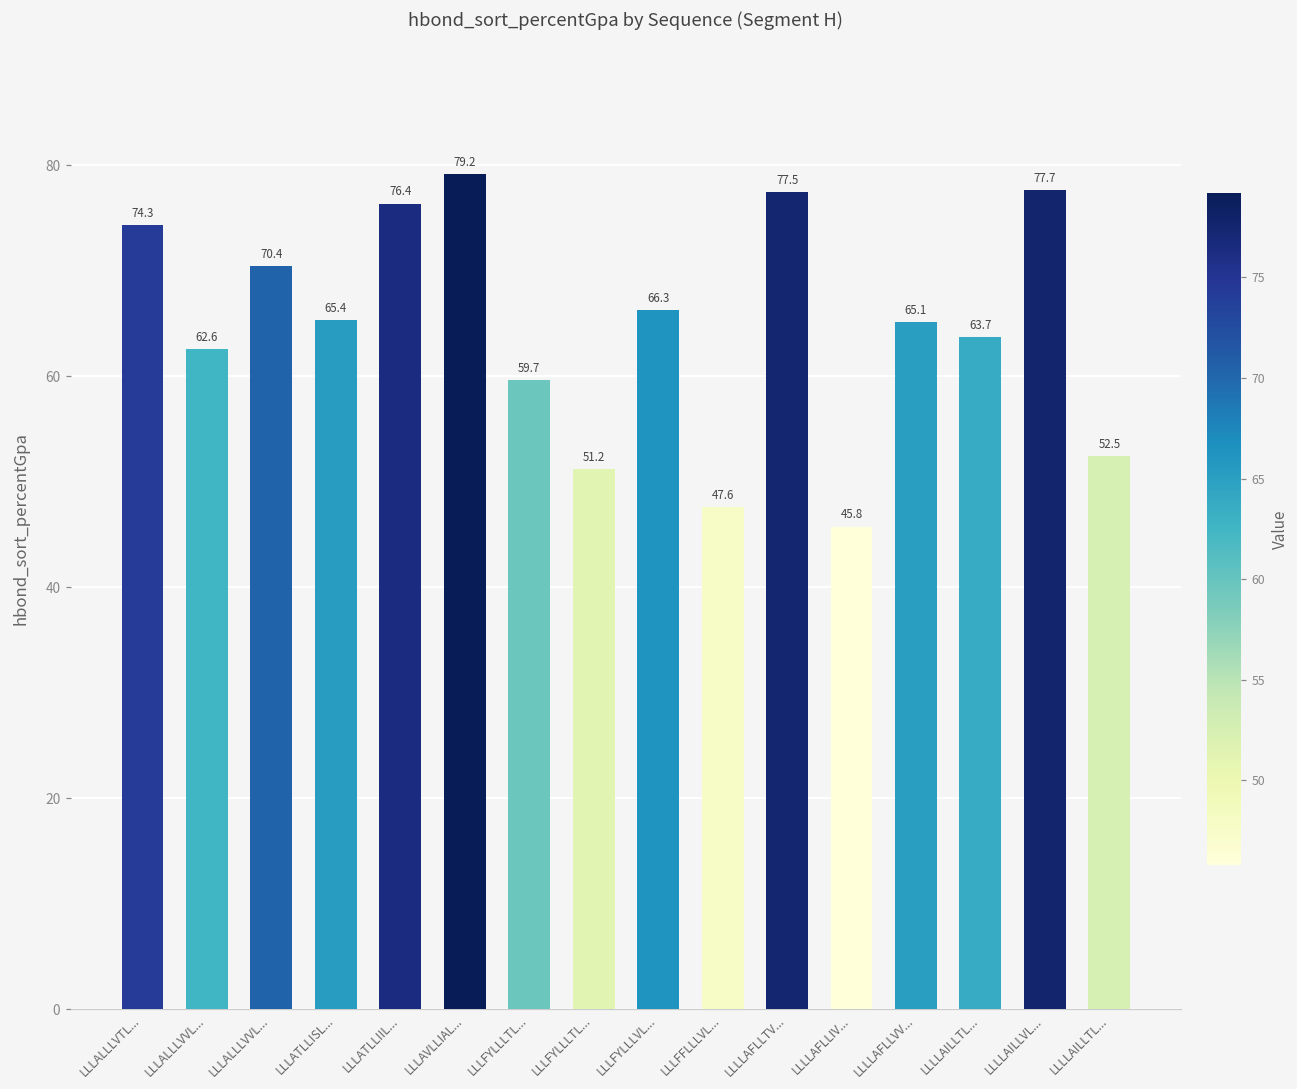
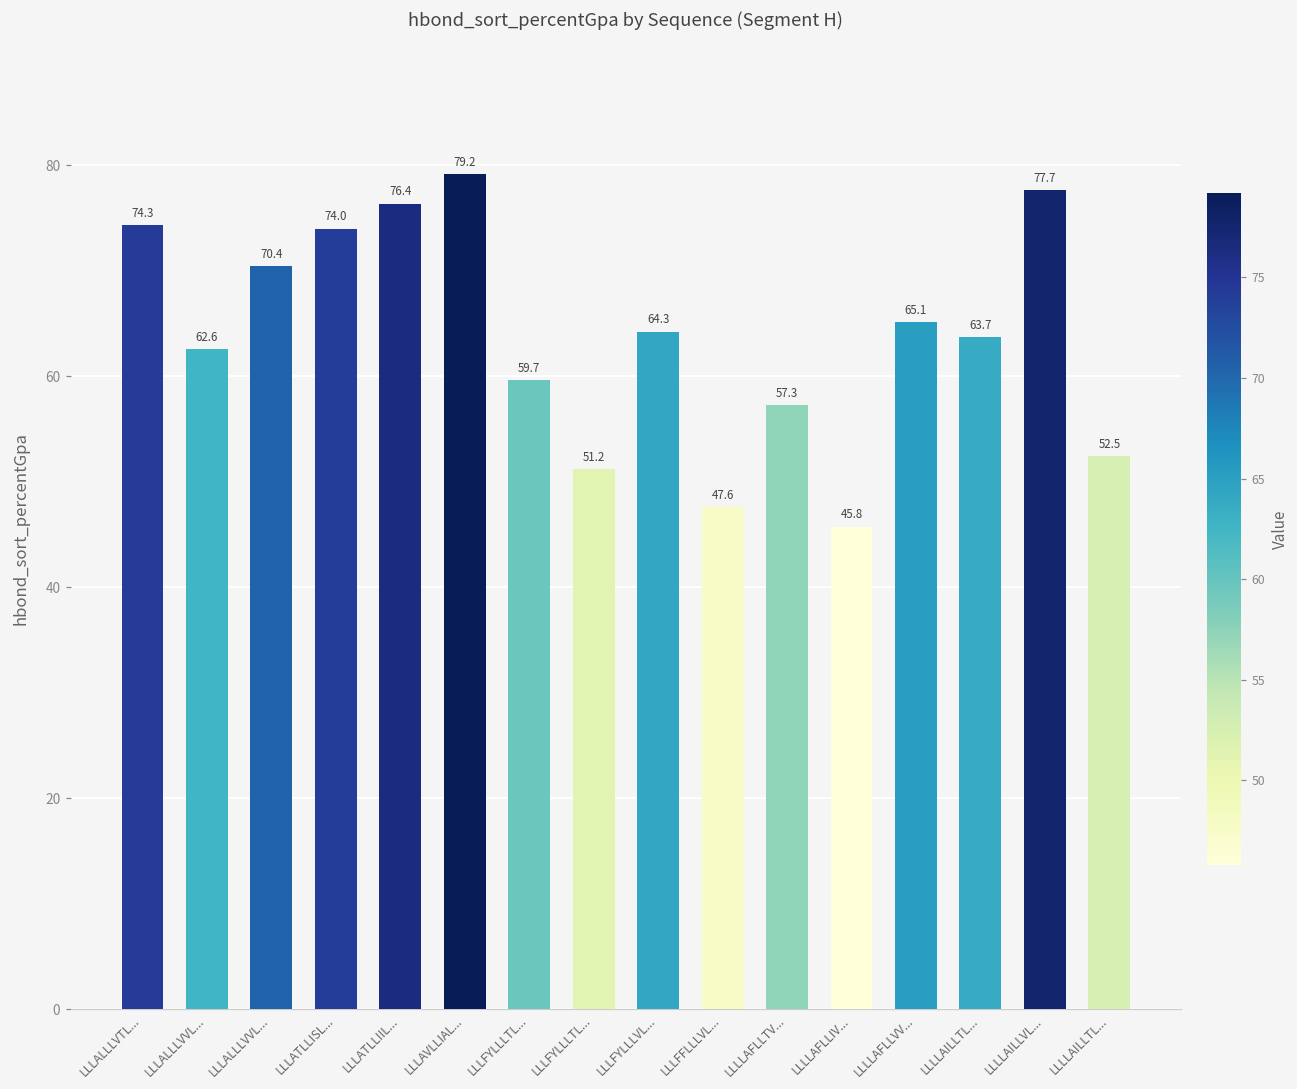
LLLATLLISL...: 65.4 -> 74.0
LLLFYLLLVL...: 66.3 -> 64.3
LLLLAFLLTV...: 77.5 -> 57.3
